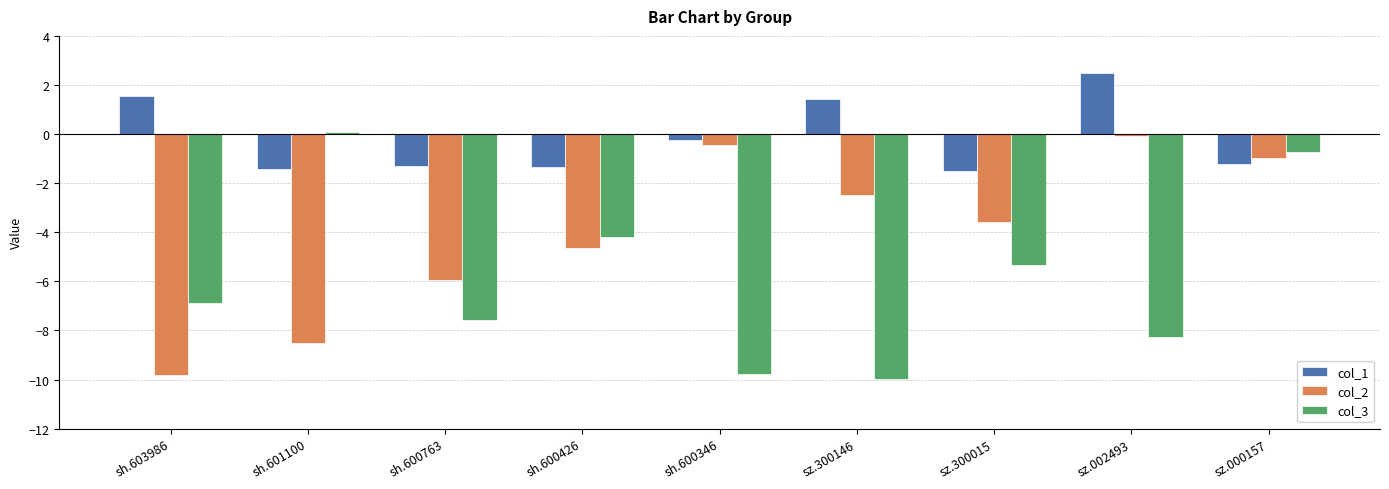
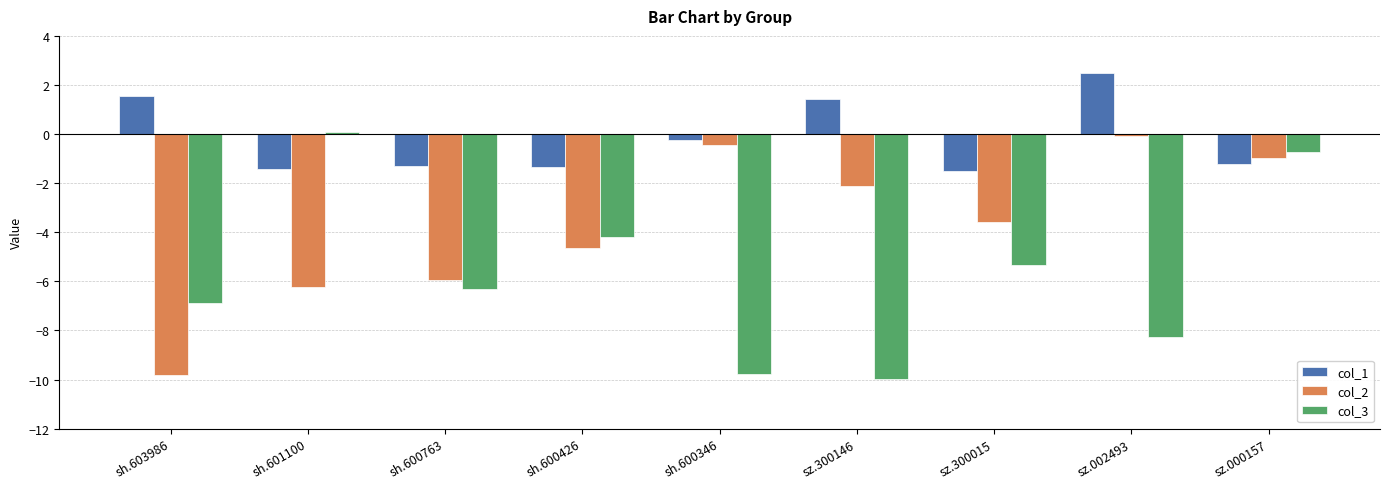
col_2, sh.601100: -8.5 -> -6.2
col_3, sh.600763: -7.6 -> -6.3
col_2, sz.300146: -2.5 -> -2.1
